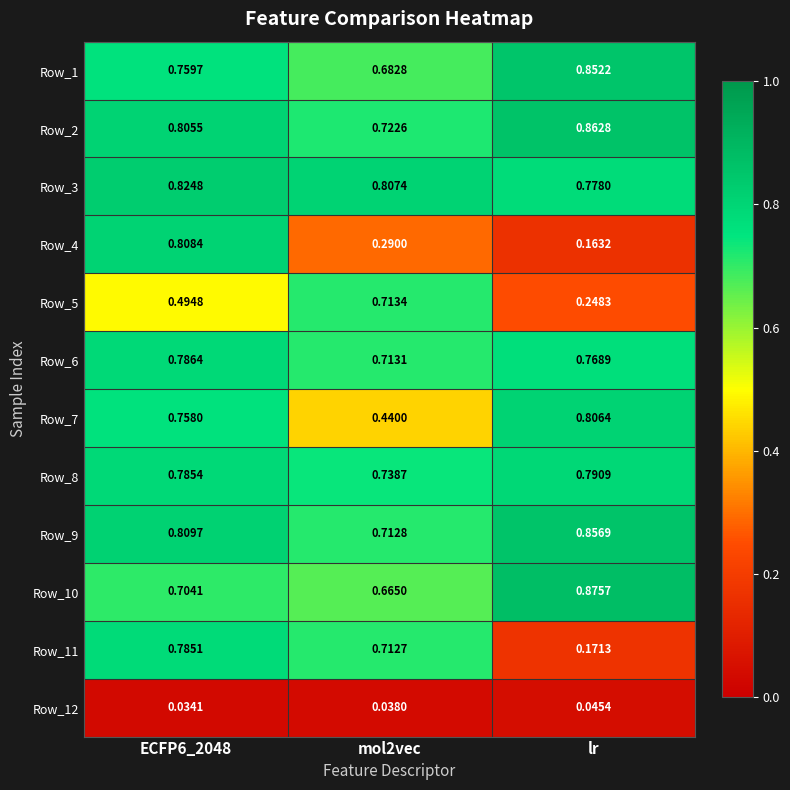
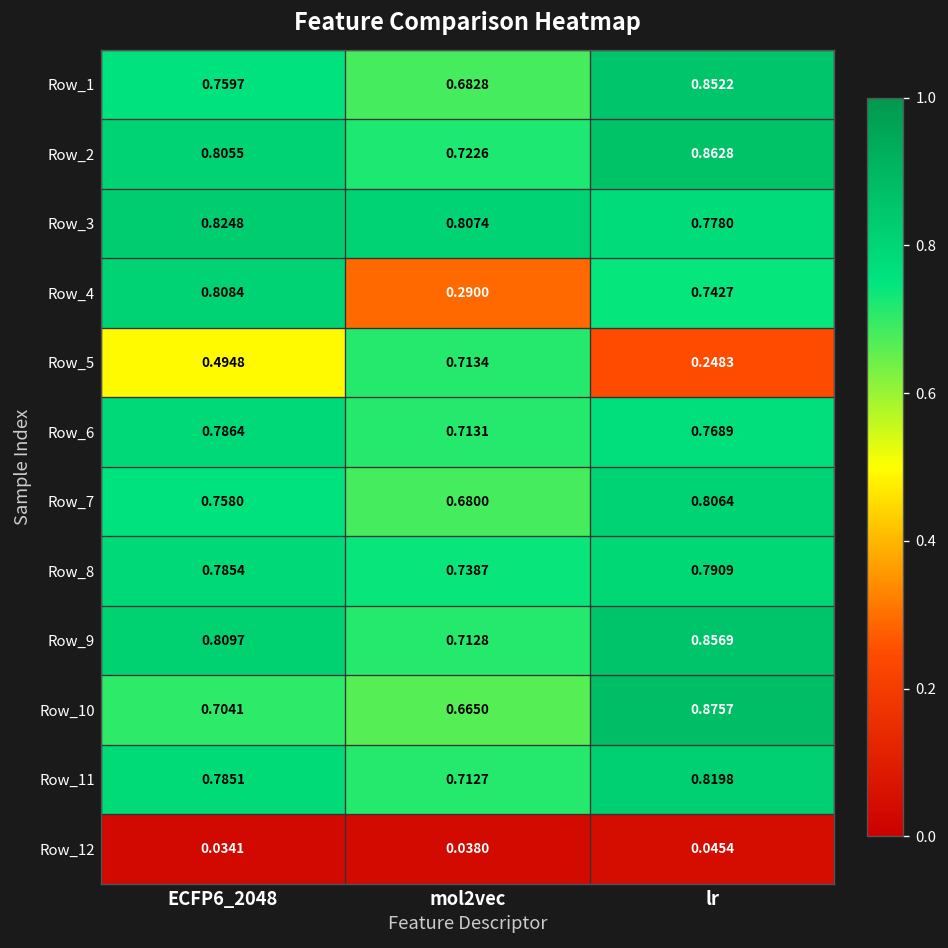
Row_4, lr: 0.1632 -> 0.7427
Row_7, mol2vec: 0.4400 -> 0.6800
Row_11, lr: 0.1713 -> 0.8198
